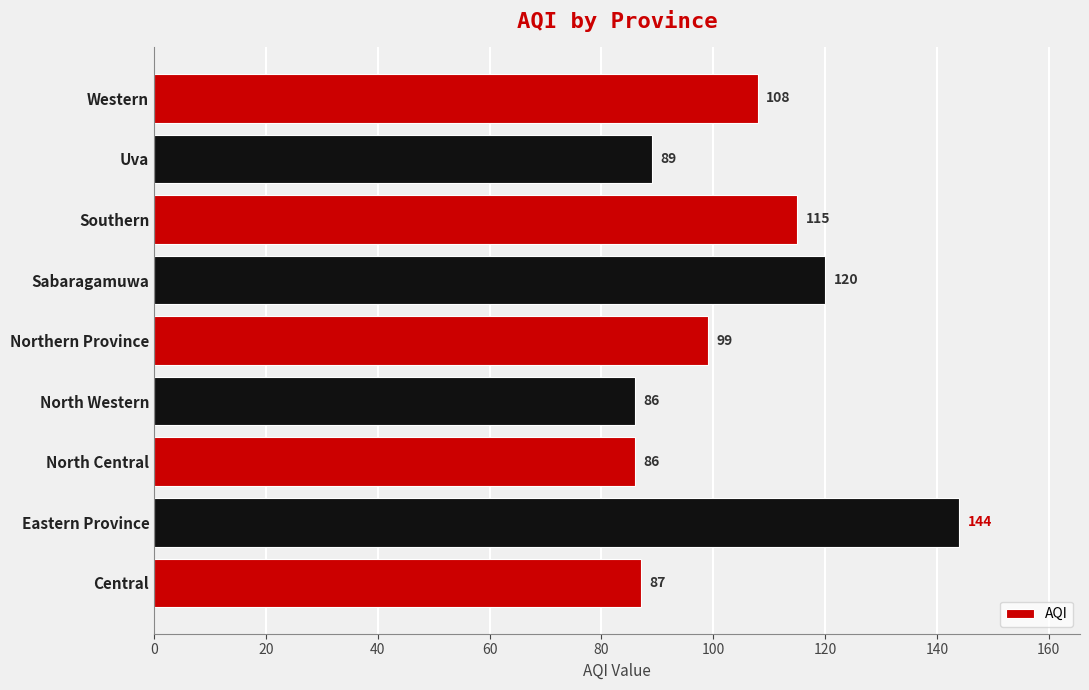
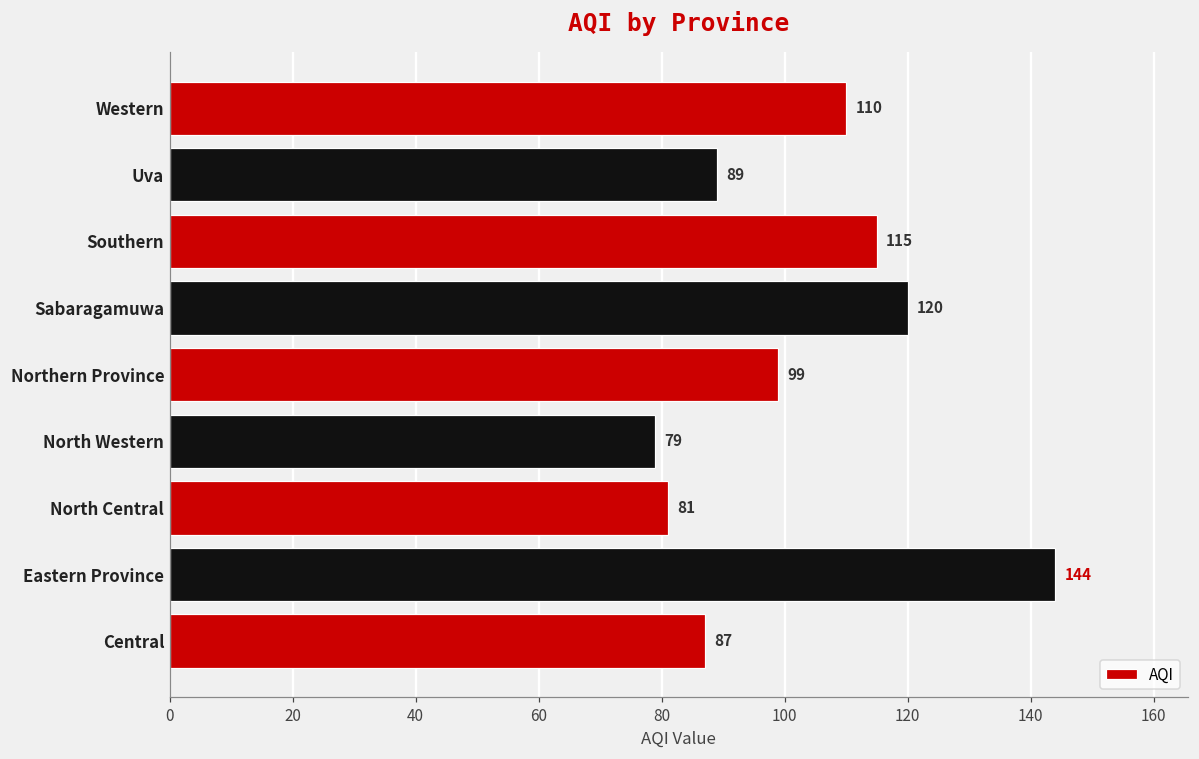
Western: 108 -> 110
North Western: 86 -> 79
North Central: 86 -> 81
